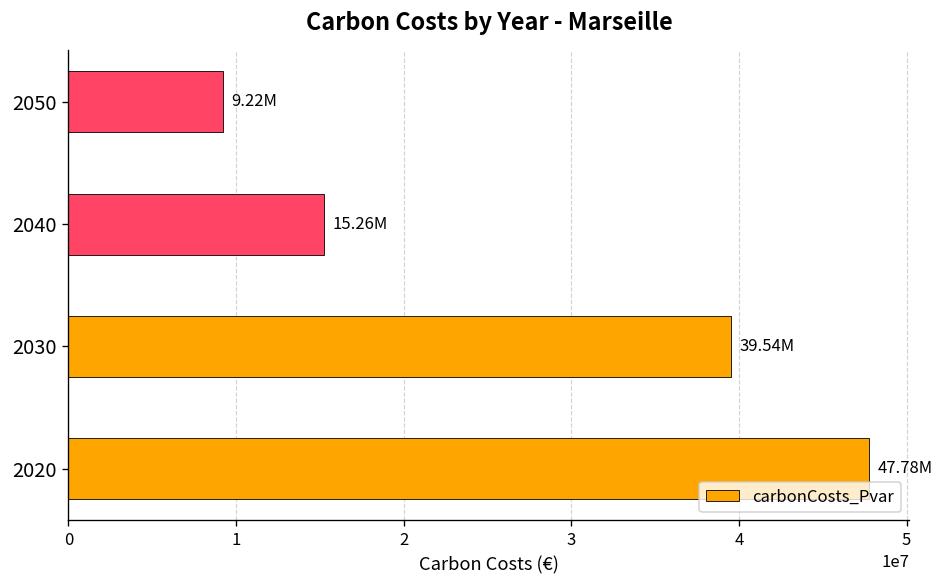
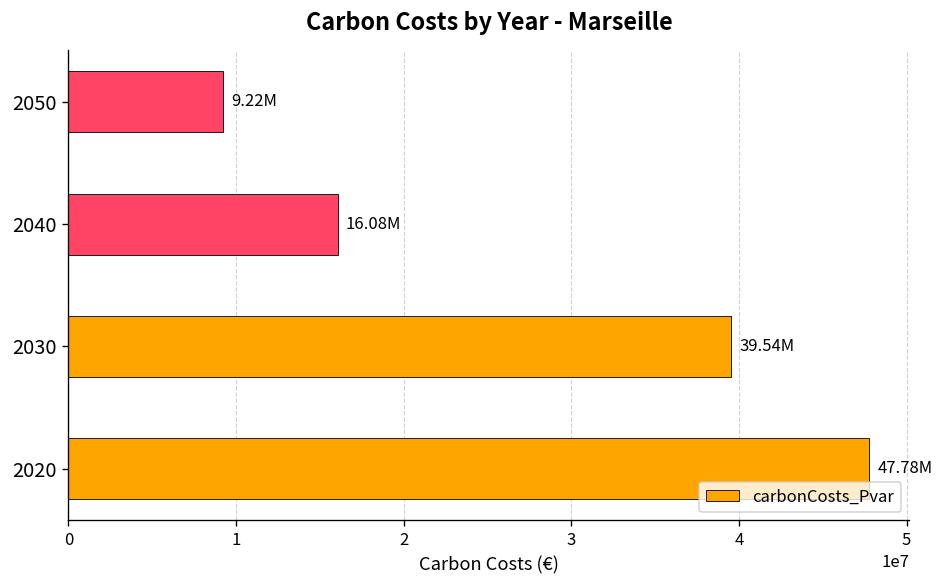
2040: 15.26M -> 16.08M
